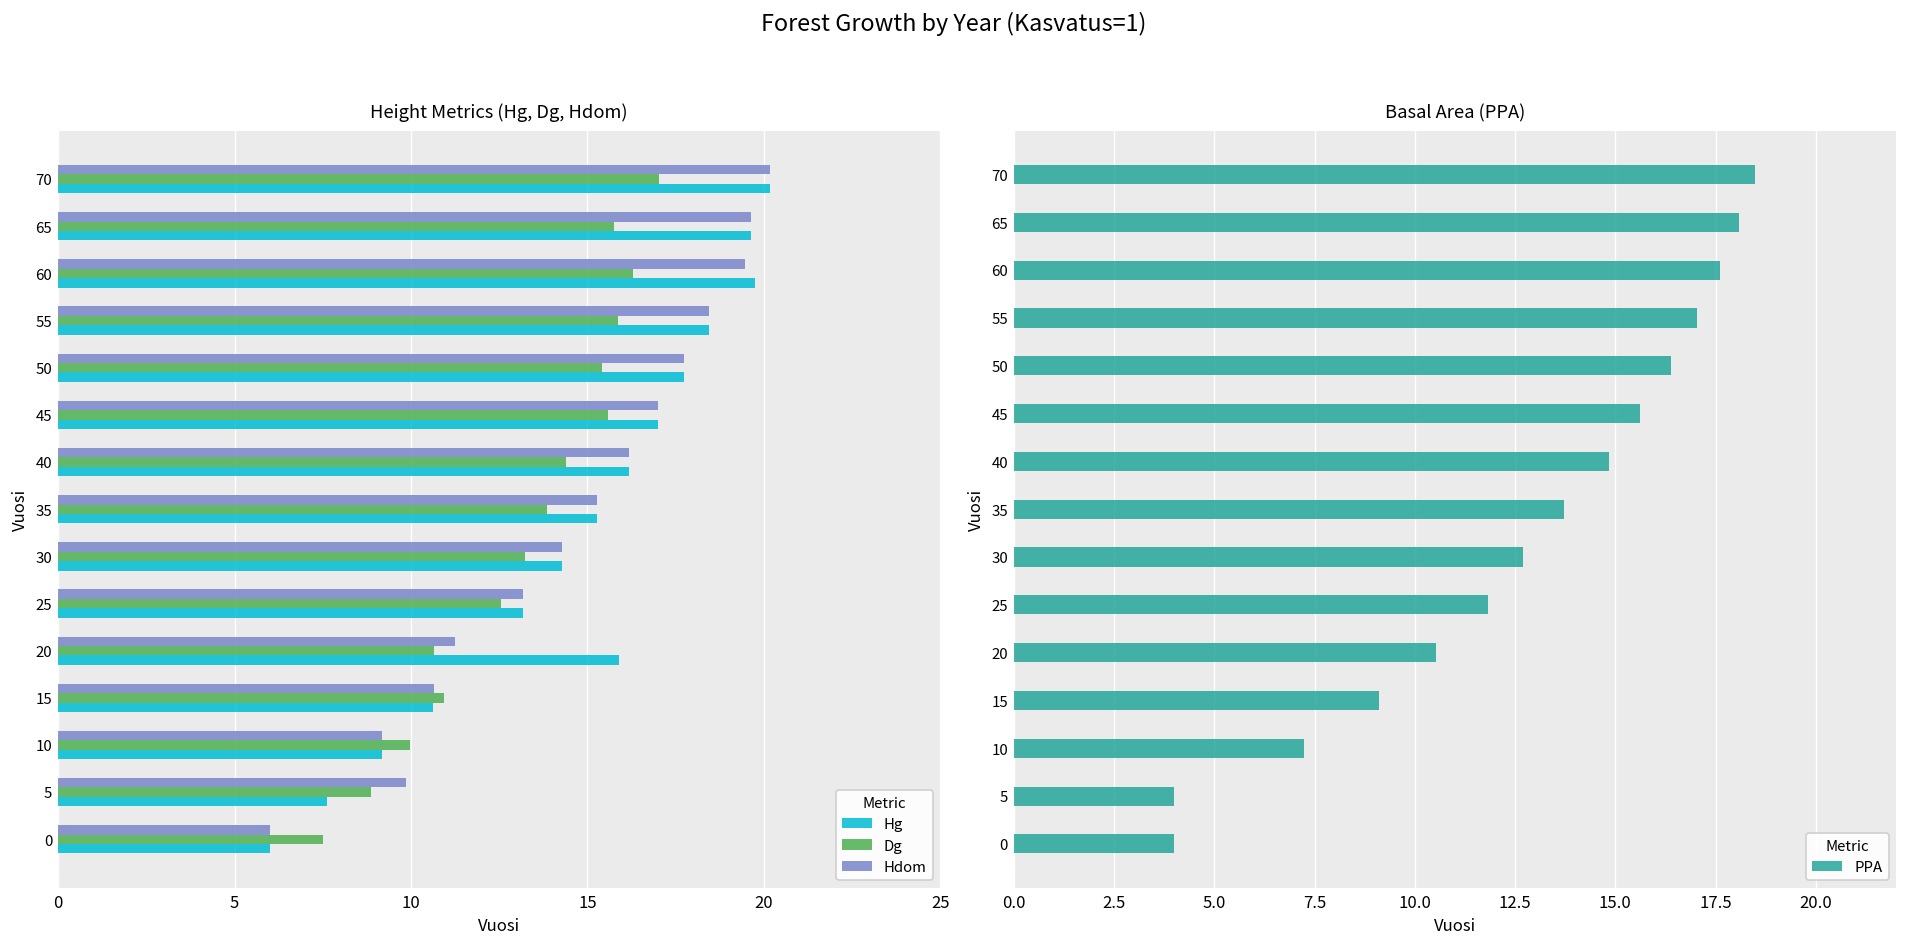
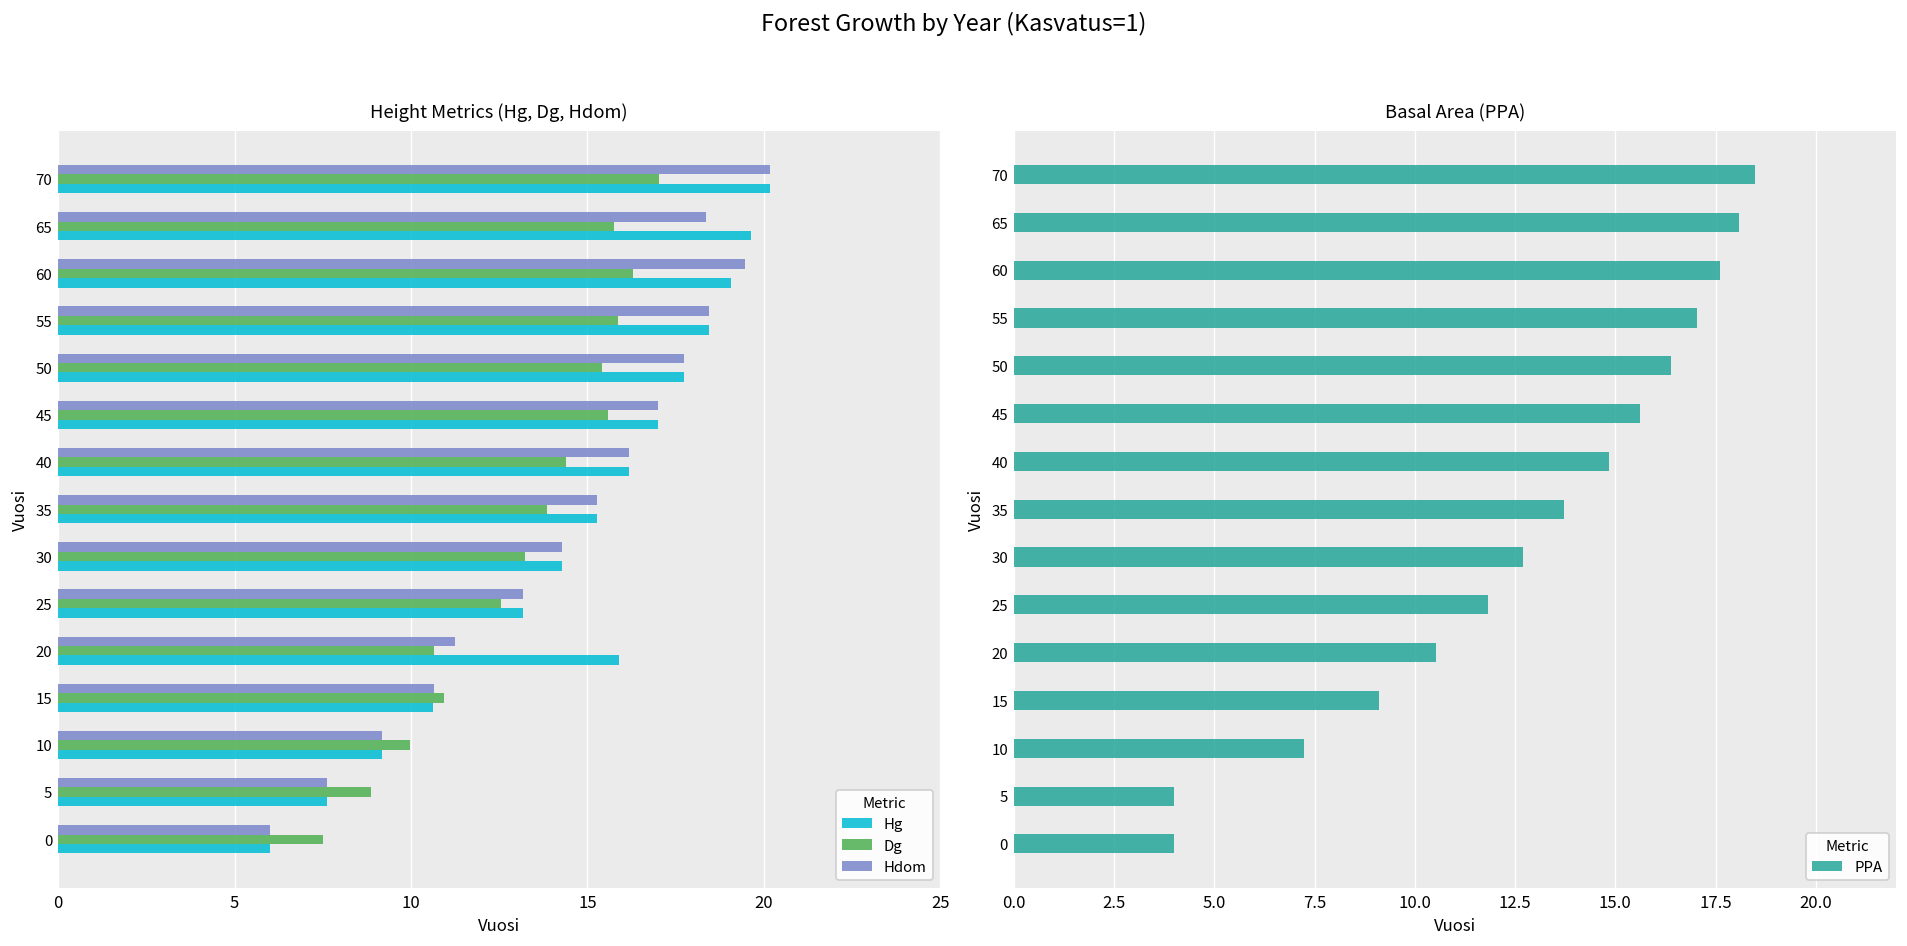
Height Metrics (Hg, Dg, Hdom), Hdom, 65: 19.6 -> 18.4
Height Metrics (Hg, Dg, Hdom), Hg, 60: 19.7 -> 19.1
Height Metrics (Hg, Dg, Hdom), Hdom, 5: 9.8 -> 7.6
